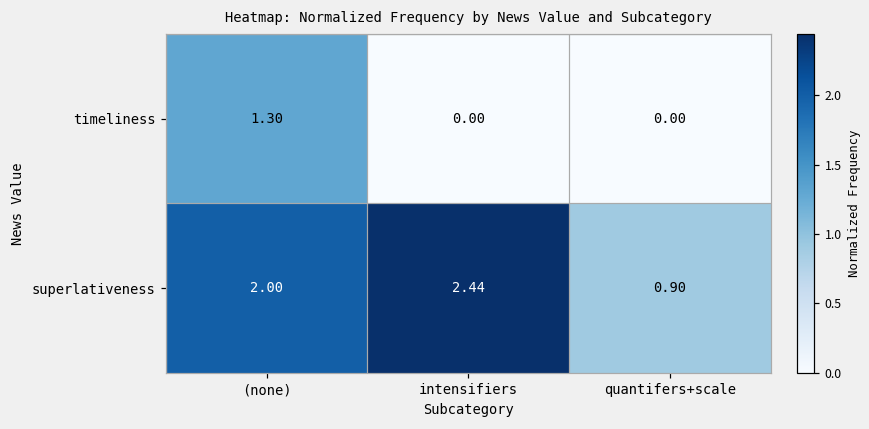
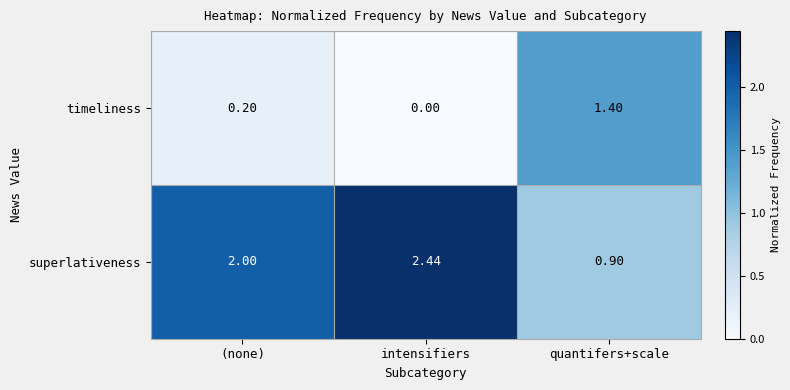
timeliness, (none): 1.30 -> 0.20
timeliness, quantifers+scale: 0.00 -> 1.40
